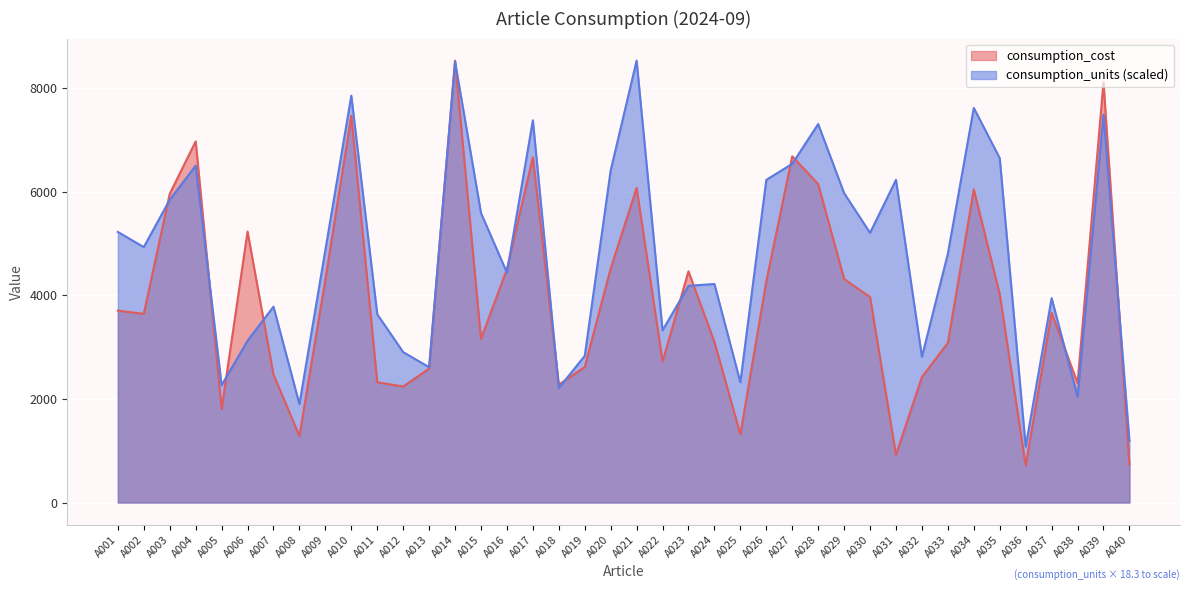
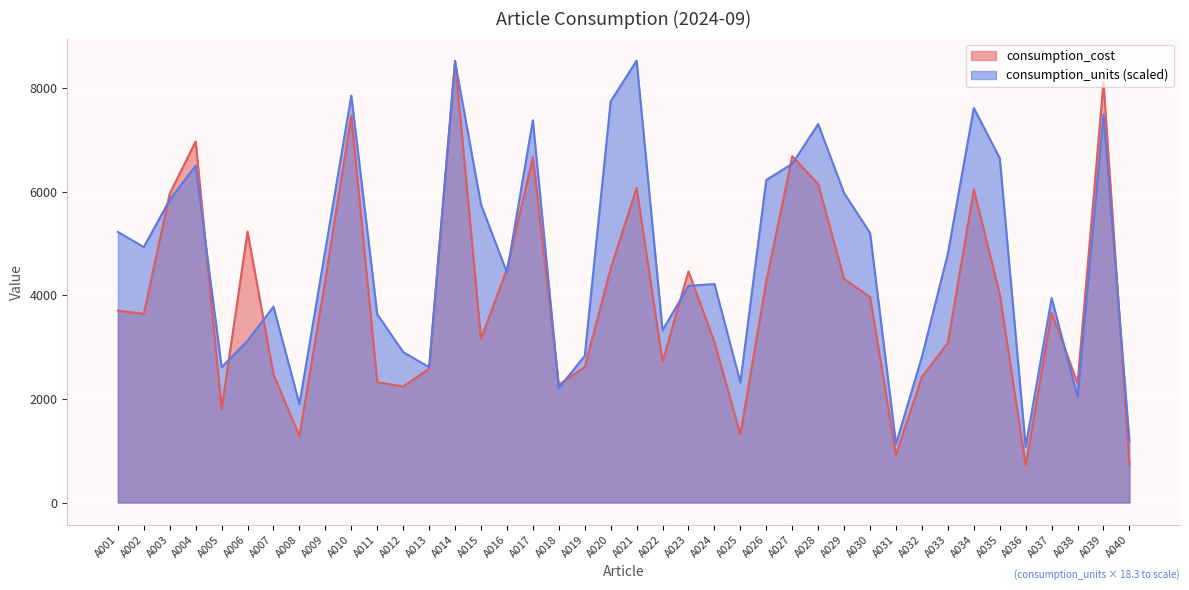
consumption_units (scaled), A005: 2300 -> 2600
consumption_units (scaled), A015: 5600 -> 5800
consumption_units (scaled), A020: 6400 -> 7700
consumption_units (scaled), A031: 6200 -> 1100
